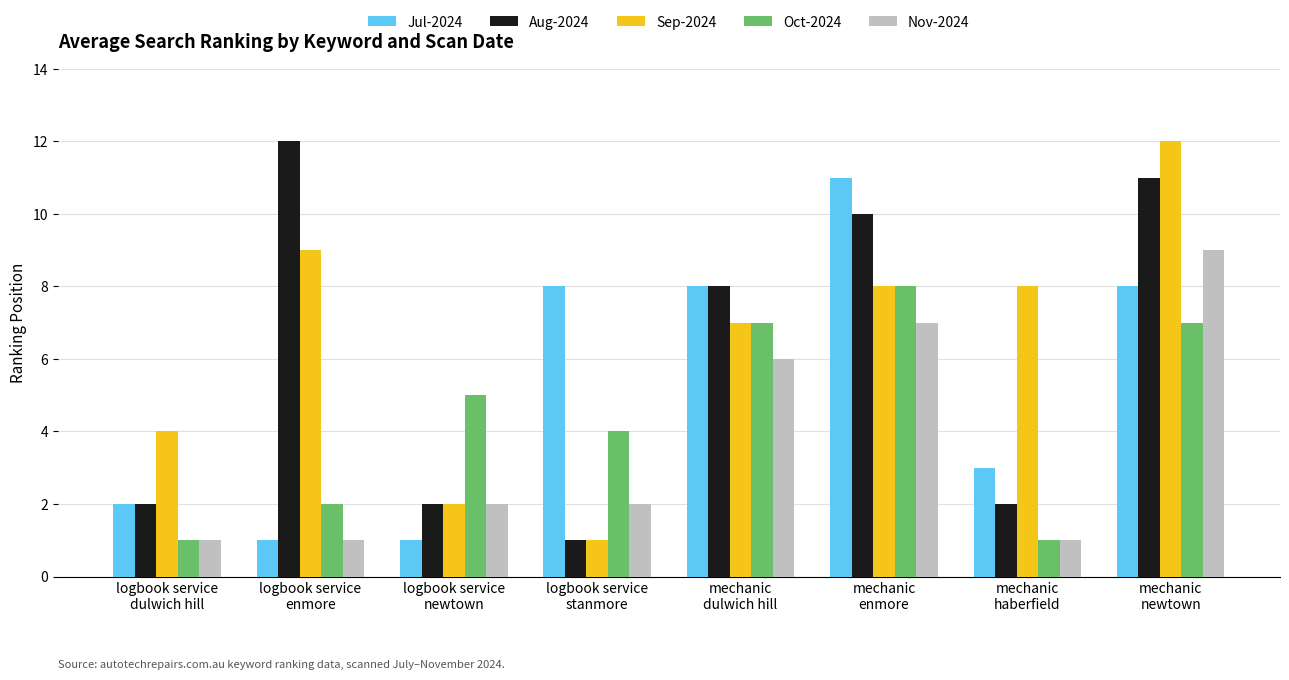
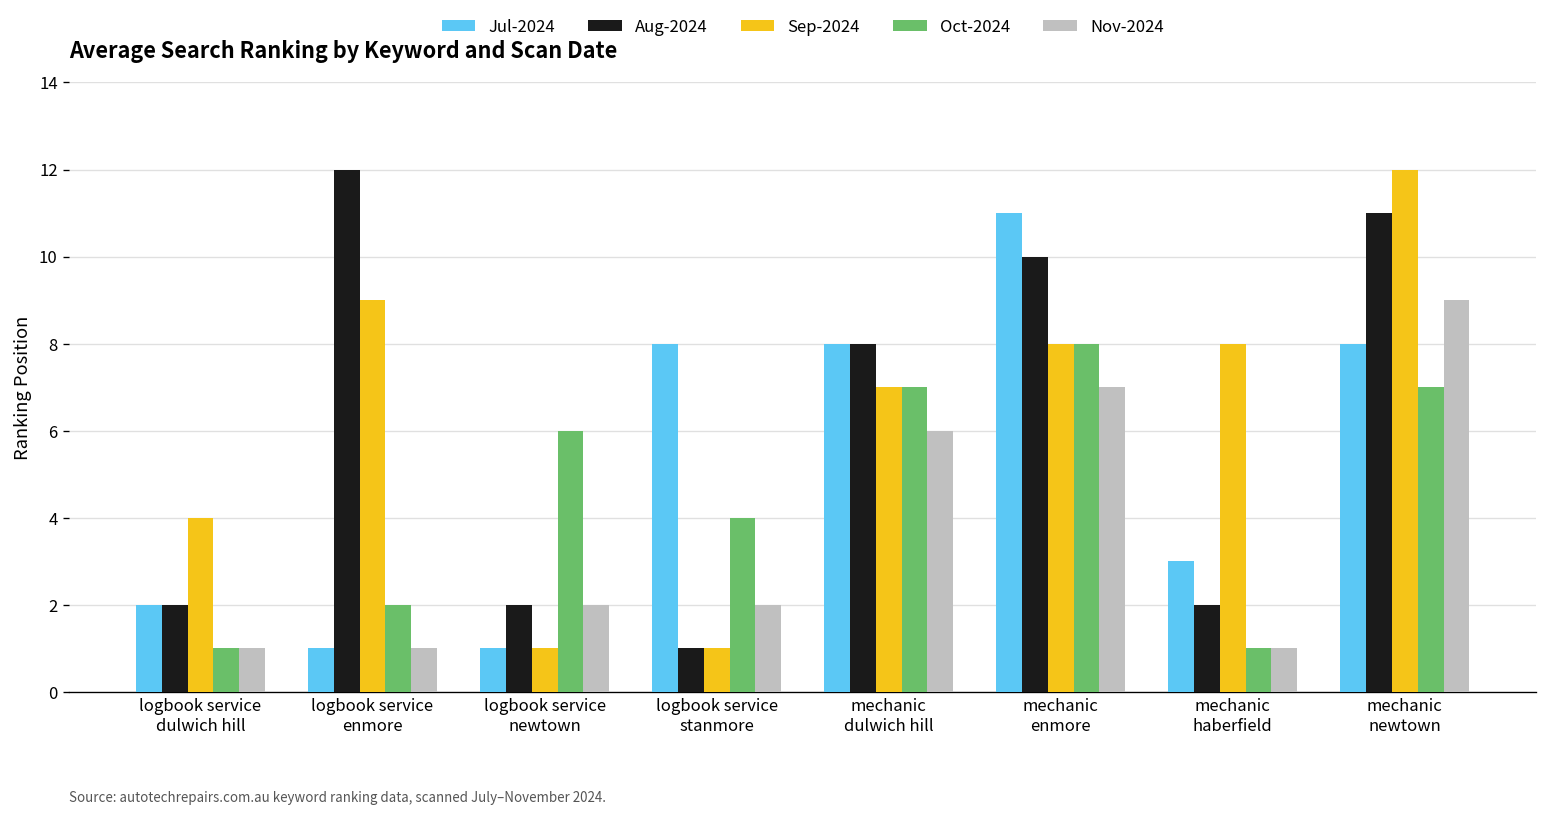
Sep-2024, logbook service newtown: 2 -> 1
Oct-2024, logbook service newtown: 5 -> 6
